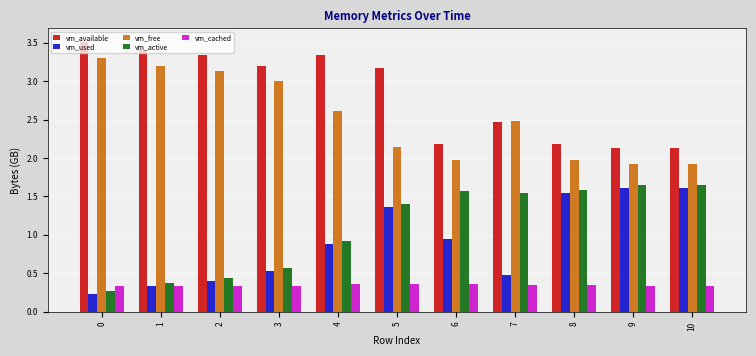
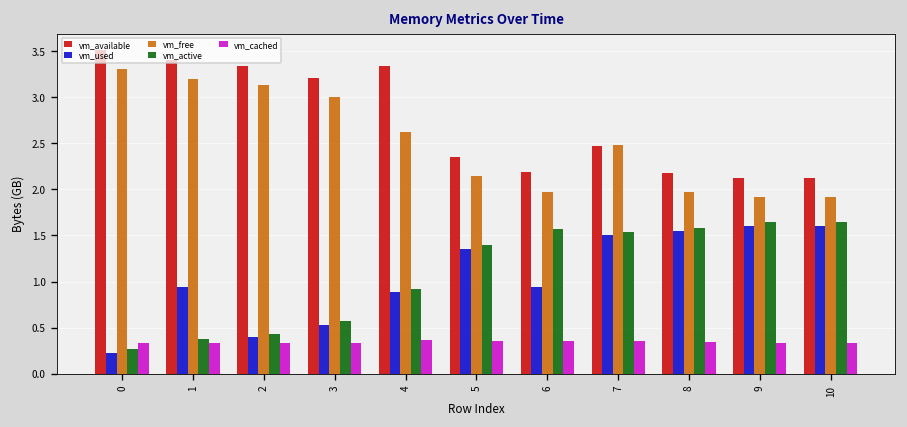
vm_used, 1: 0.3 -> 0.9
vm_available, 5: 3.2 -> 2.4
vm_used, 7: 0.5 -> 1.5
